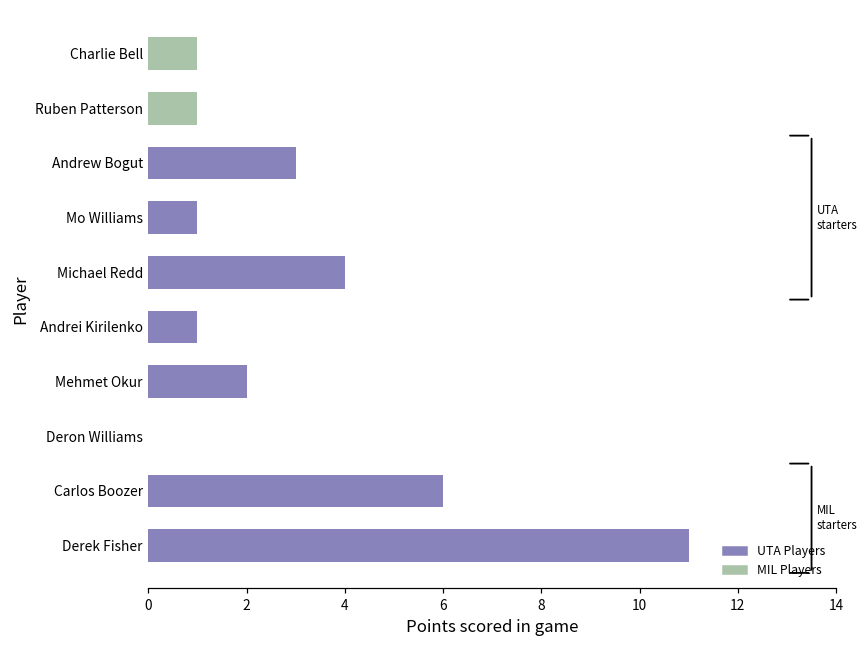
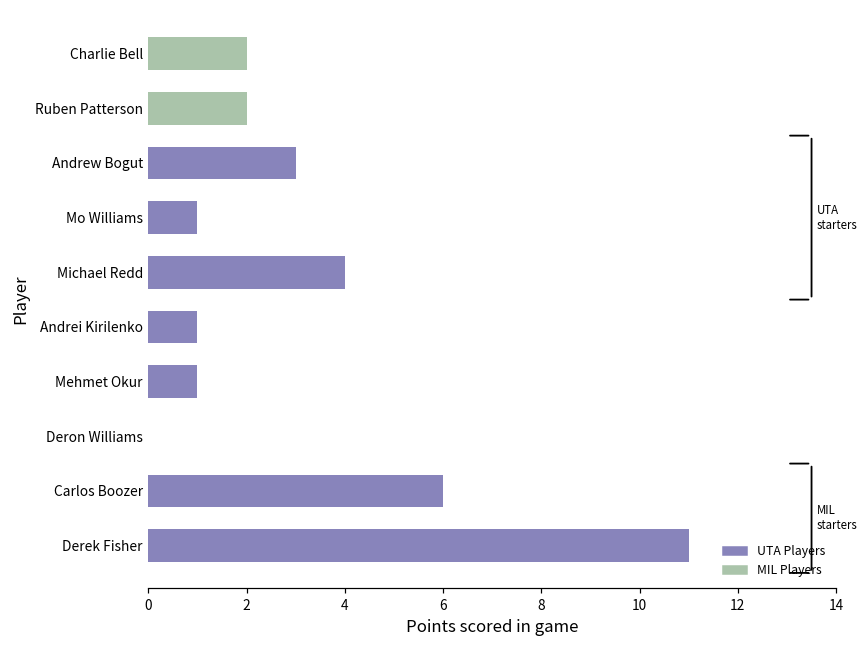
Charlie Bell: 1 -> 2
Ruben Patterson: 1 -> 2
Mehmet Okur: 2 -> 1
